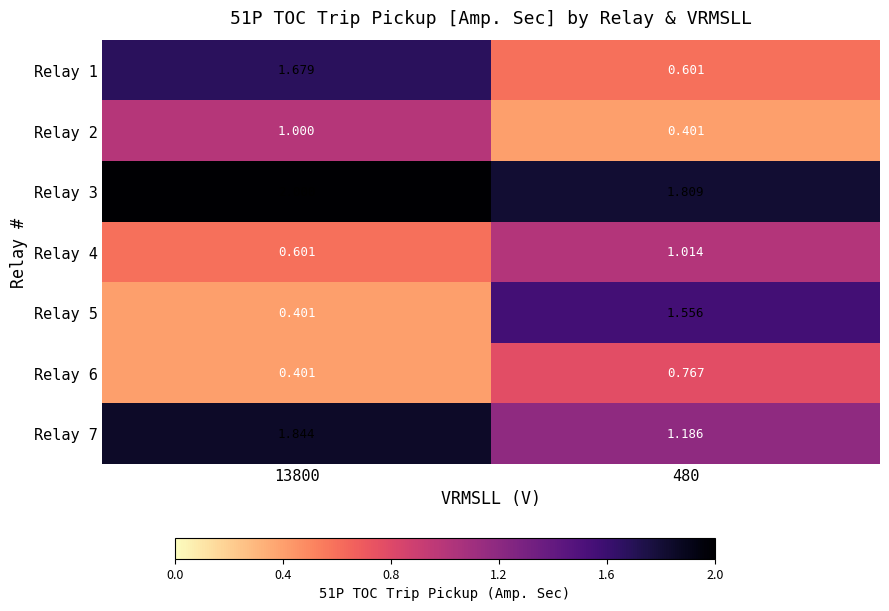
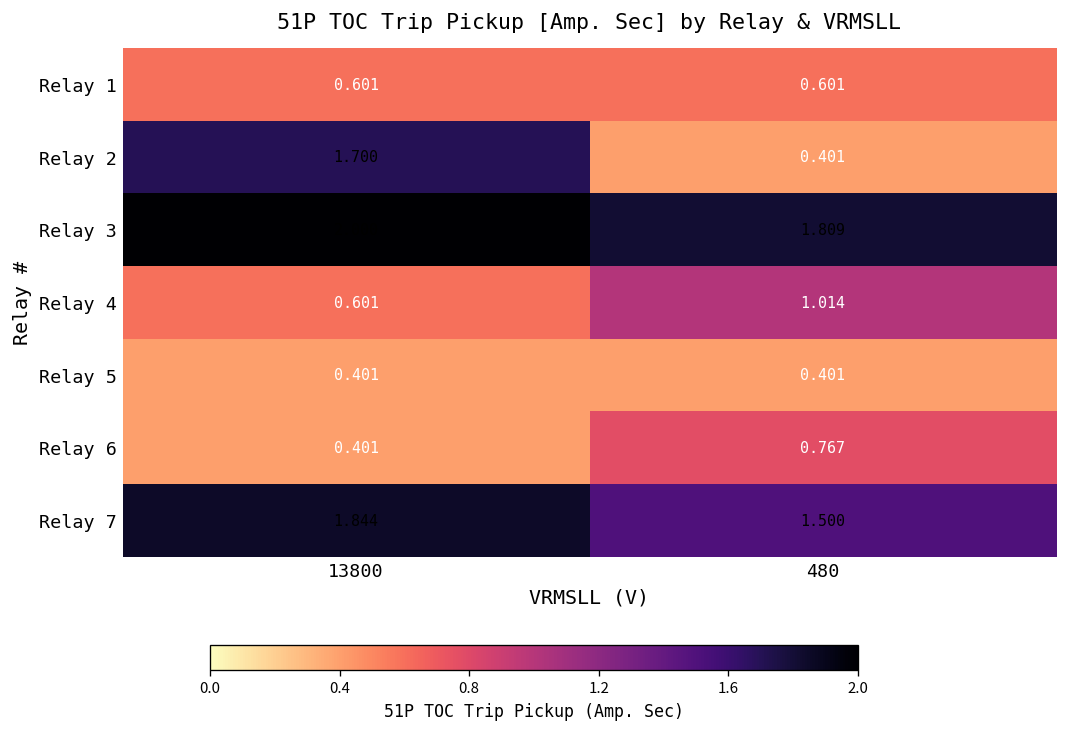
Relay 1, 13800: 1.679 -> 0.601
Relay 2, 13800: 1.000 -> 1.700
Relay 5, 480: 1.556 -> 0.401
Relay 7, 480: 1.186 -> 1.500
